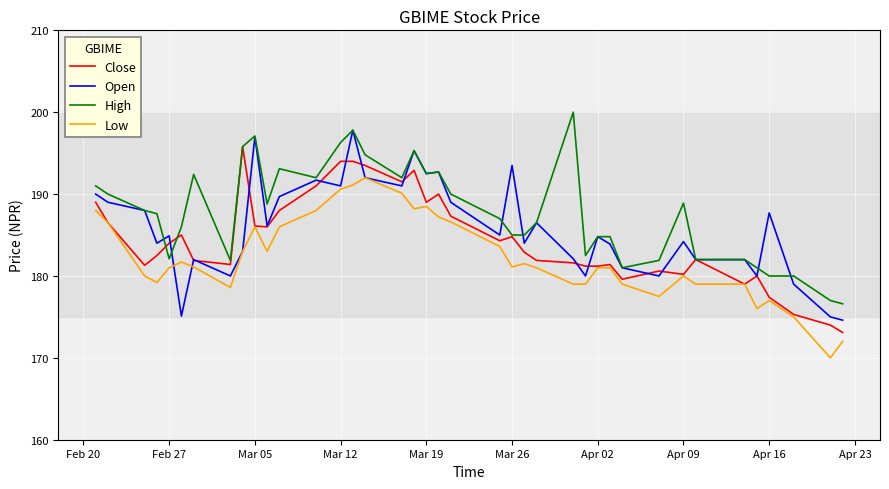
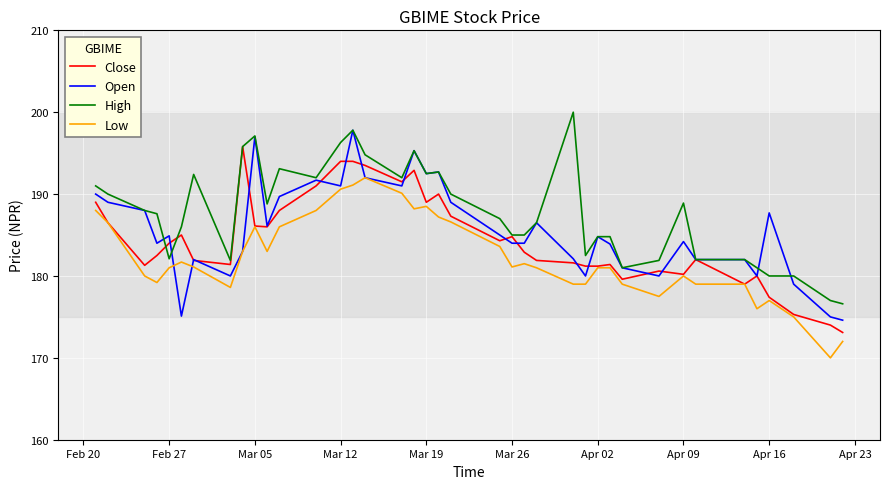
Open, Mar 26: 194 -> 184
